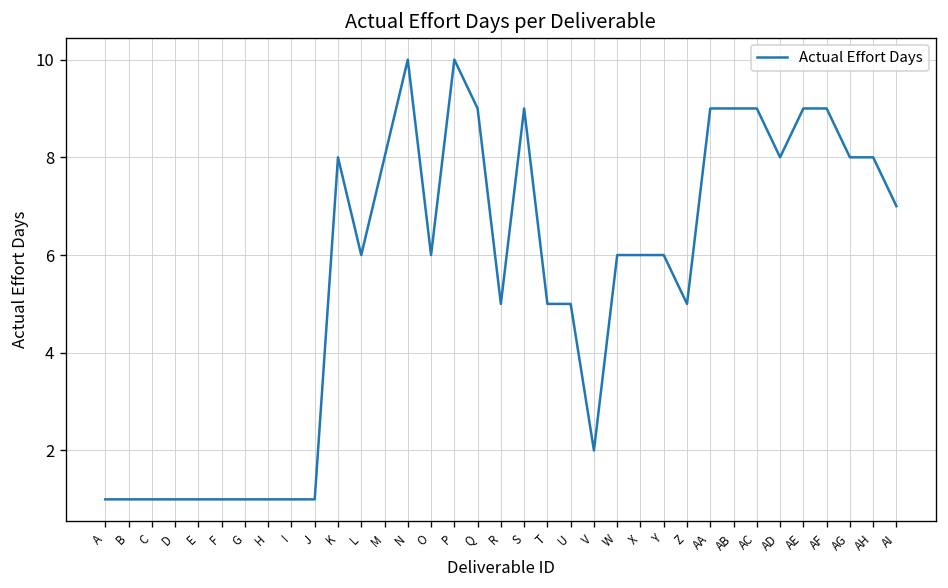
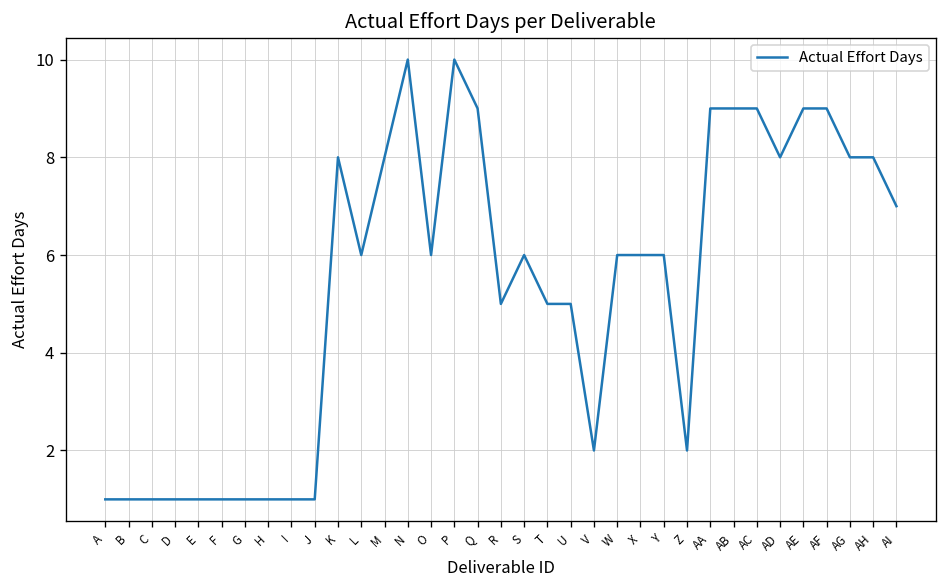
S: 9 -> 6
Z: 5 -> 2
